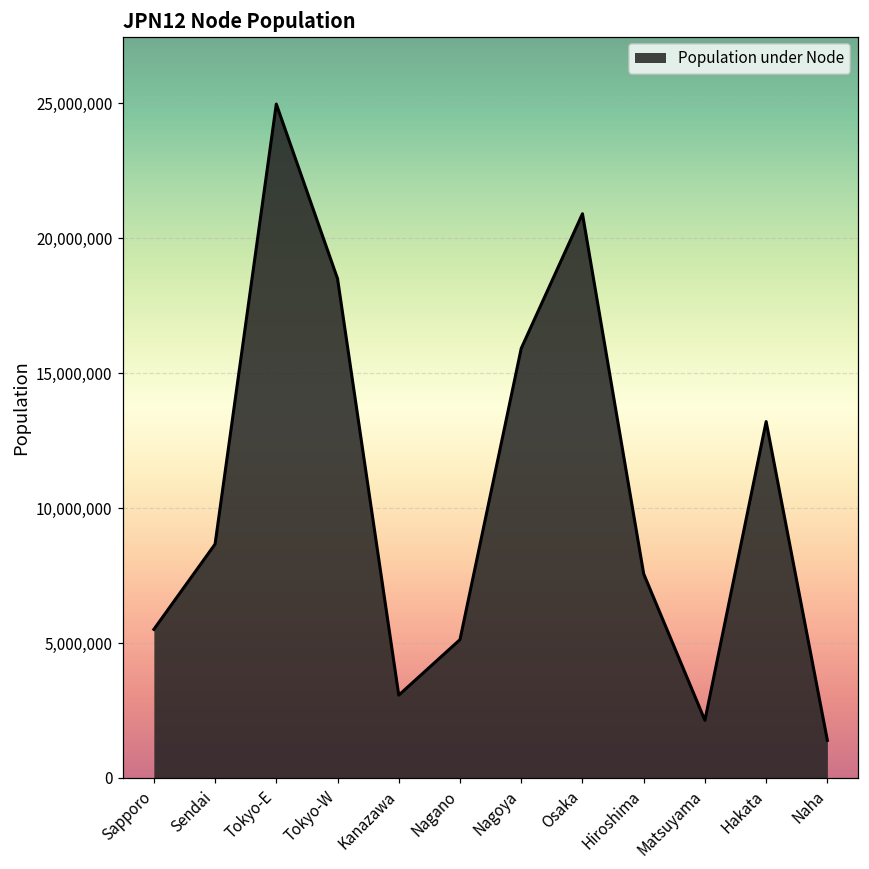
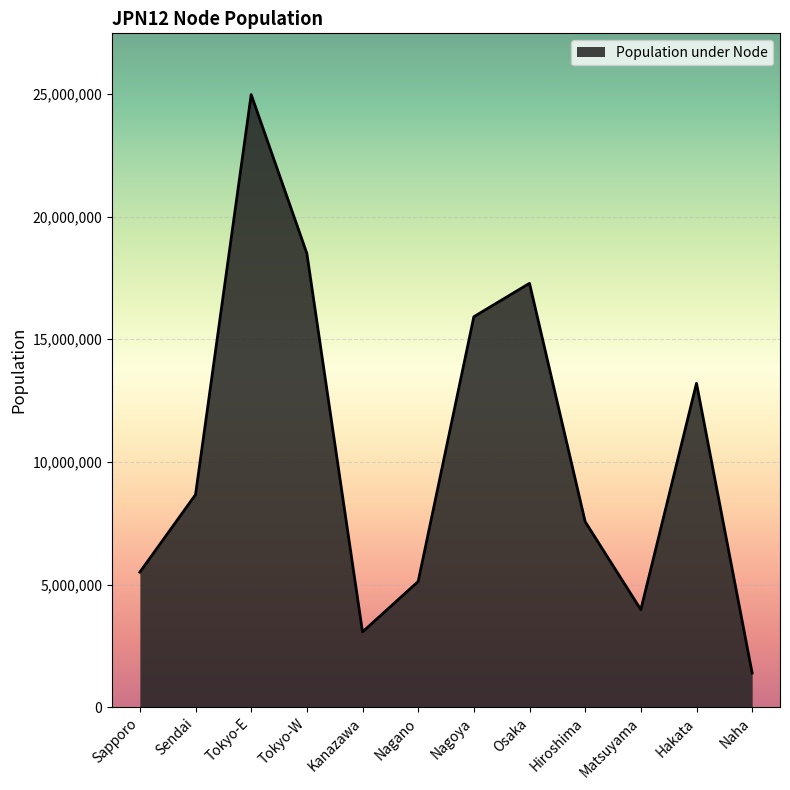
Osaka: 20,900,000 -> 17,300,000
Matsuyama: 2,100,000 -> 4,000,000
